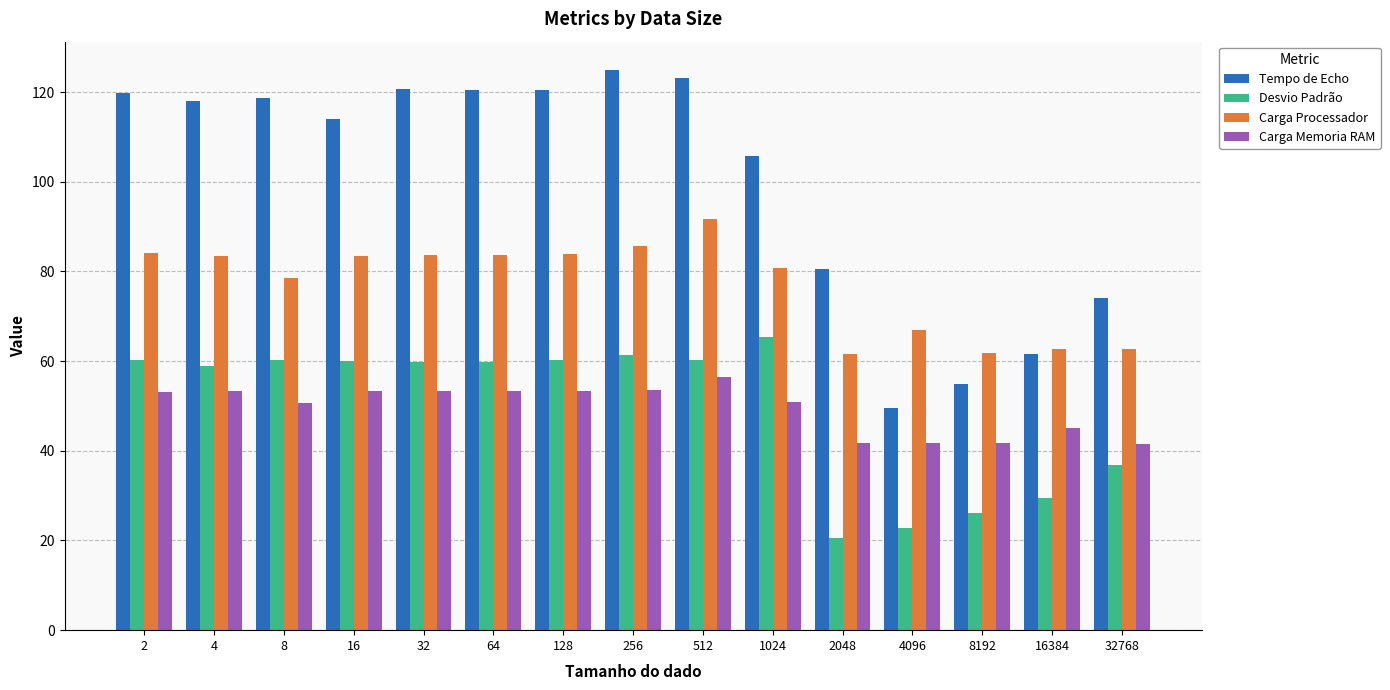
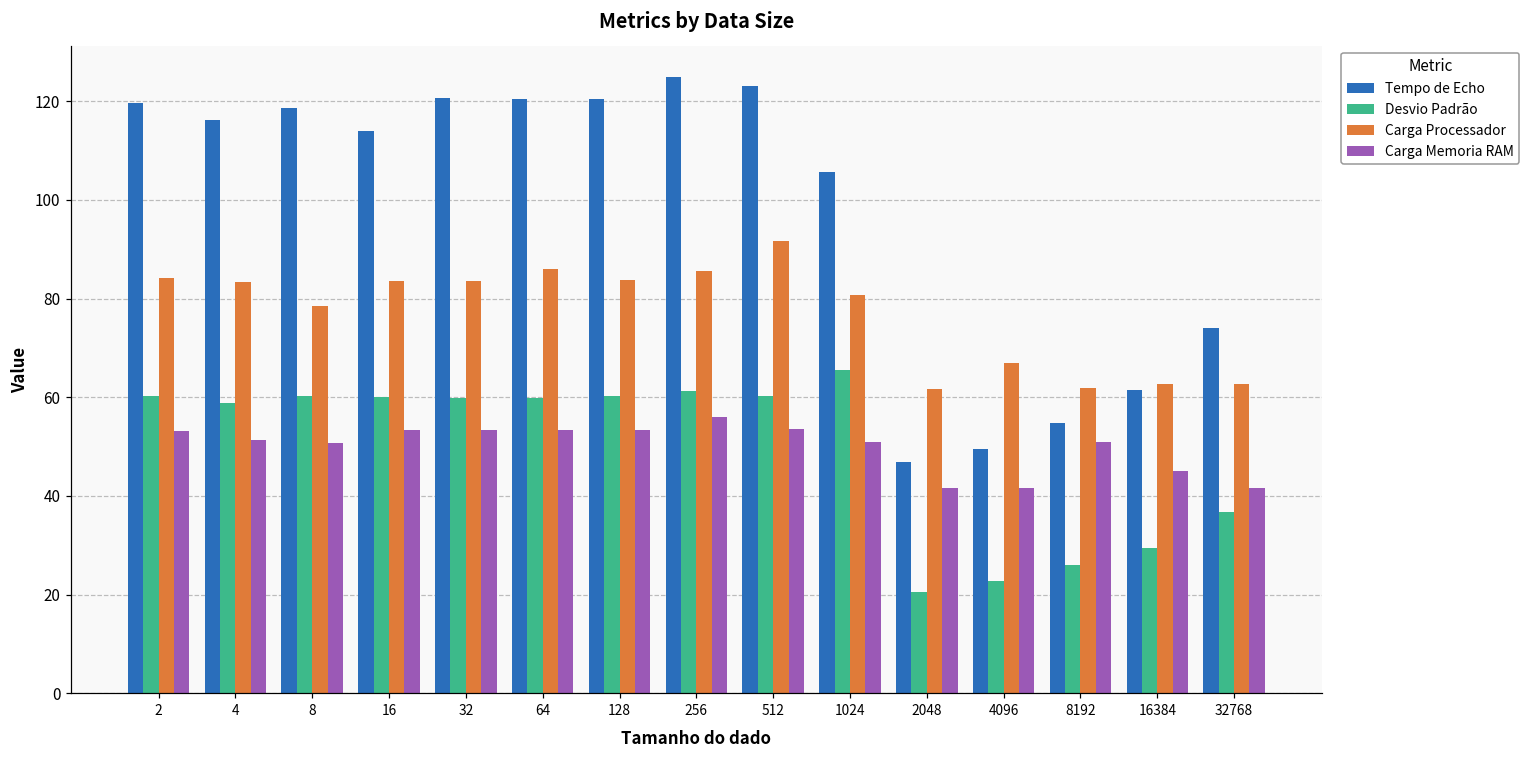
Tempo de Echo, 4: 118 -> 116
Carga Memoria RAM, 4: 53 -> 51
Carga Processador, 64: 84 -> 86
Carga Memoria RAM, 256: 53 -> 56
Carga Memoria RAM, 512: 57 -> 54
Tempo de Echo, 2048: 81 -> 47
Carga Memoria RAM, 8192: 42 -> 51
